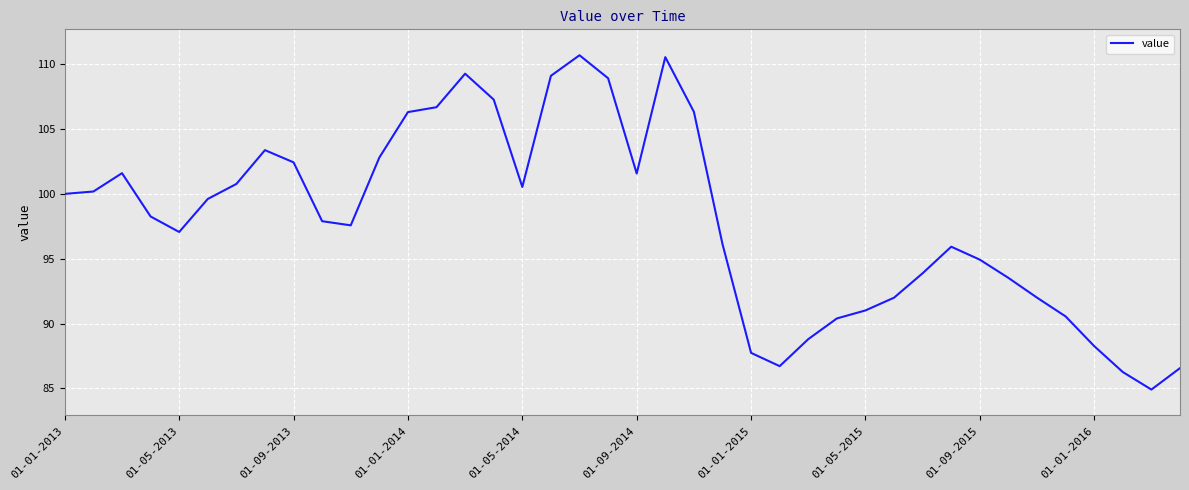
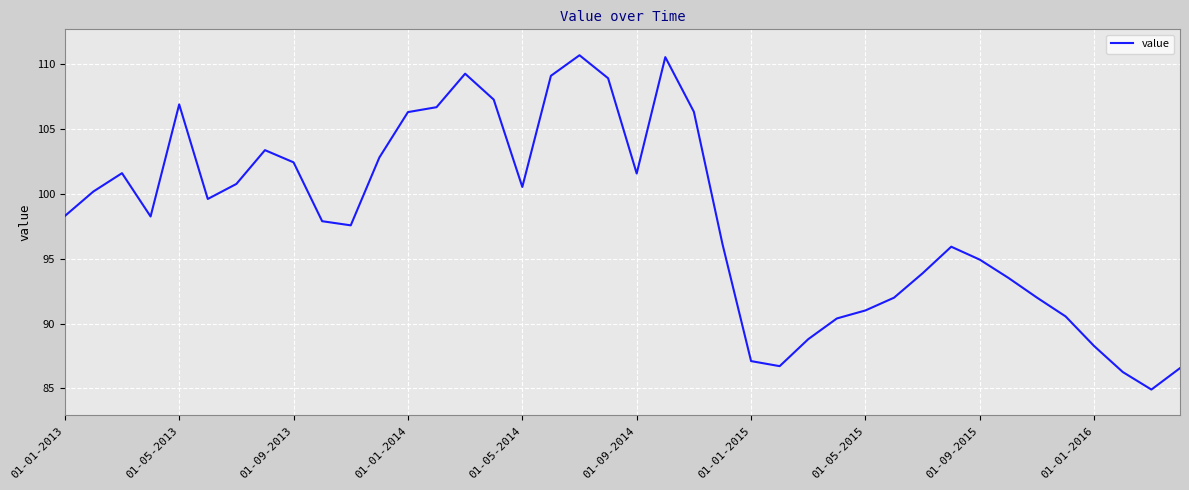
01-01-2013: 100.0 -> 98.3
01-05-2013: 97.1 -> 106.9
01-01-2015: 87.7 -> 87.1
